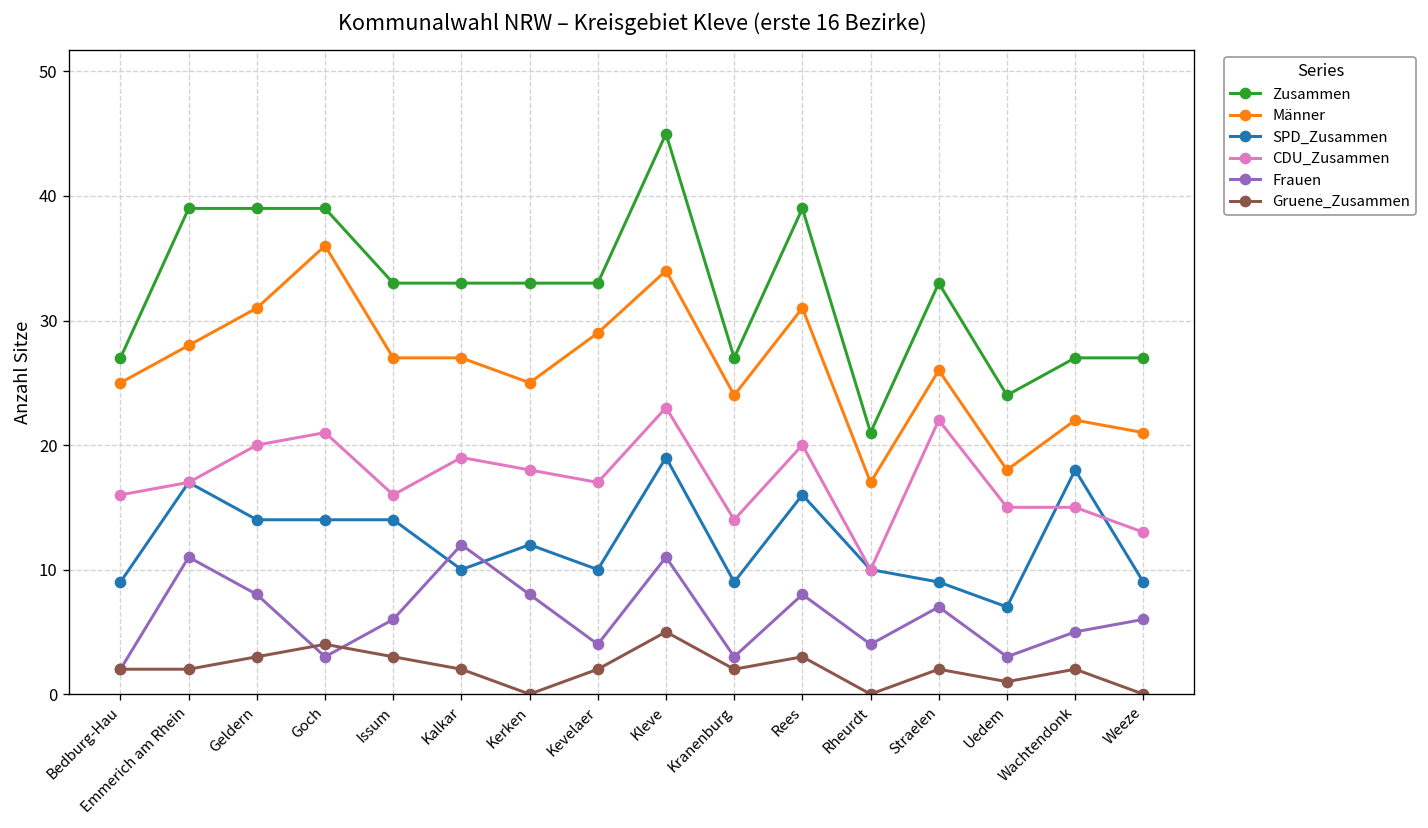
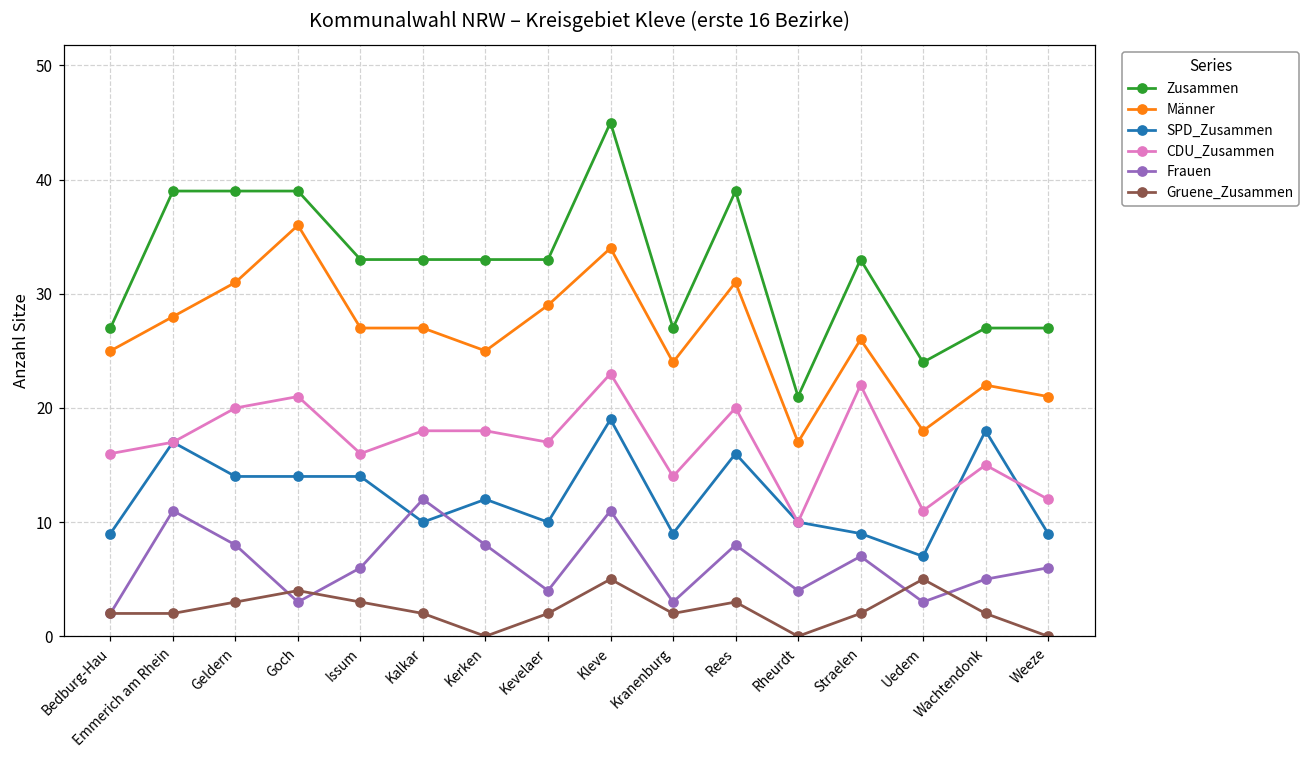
CDU_Zusammen, Kalkar: 19 -> 18
CDU_Zusammen, Uedem: 15 -> 11
Gruene_Zusammen, Uedem: 1 -> 5
CDU_Zusammen, Weeze: 13 -> 12
